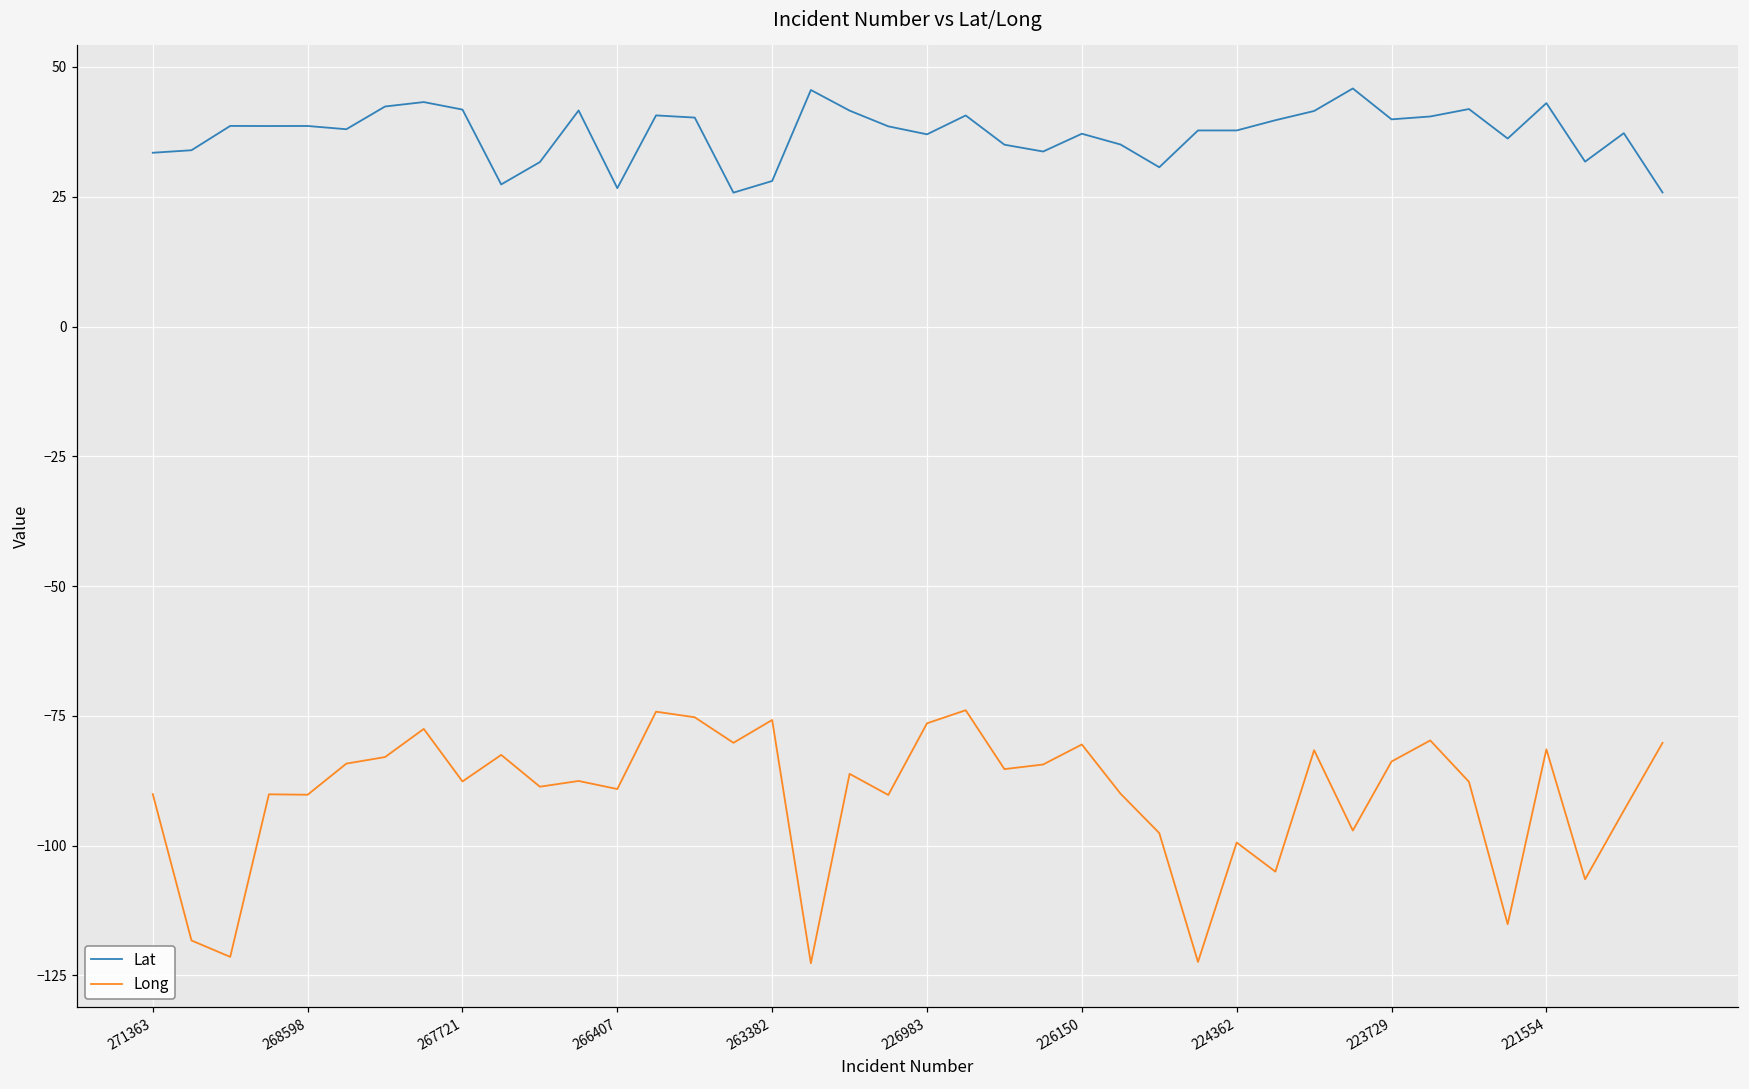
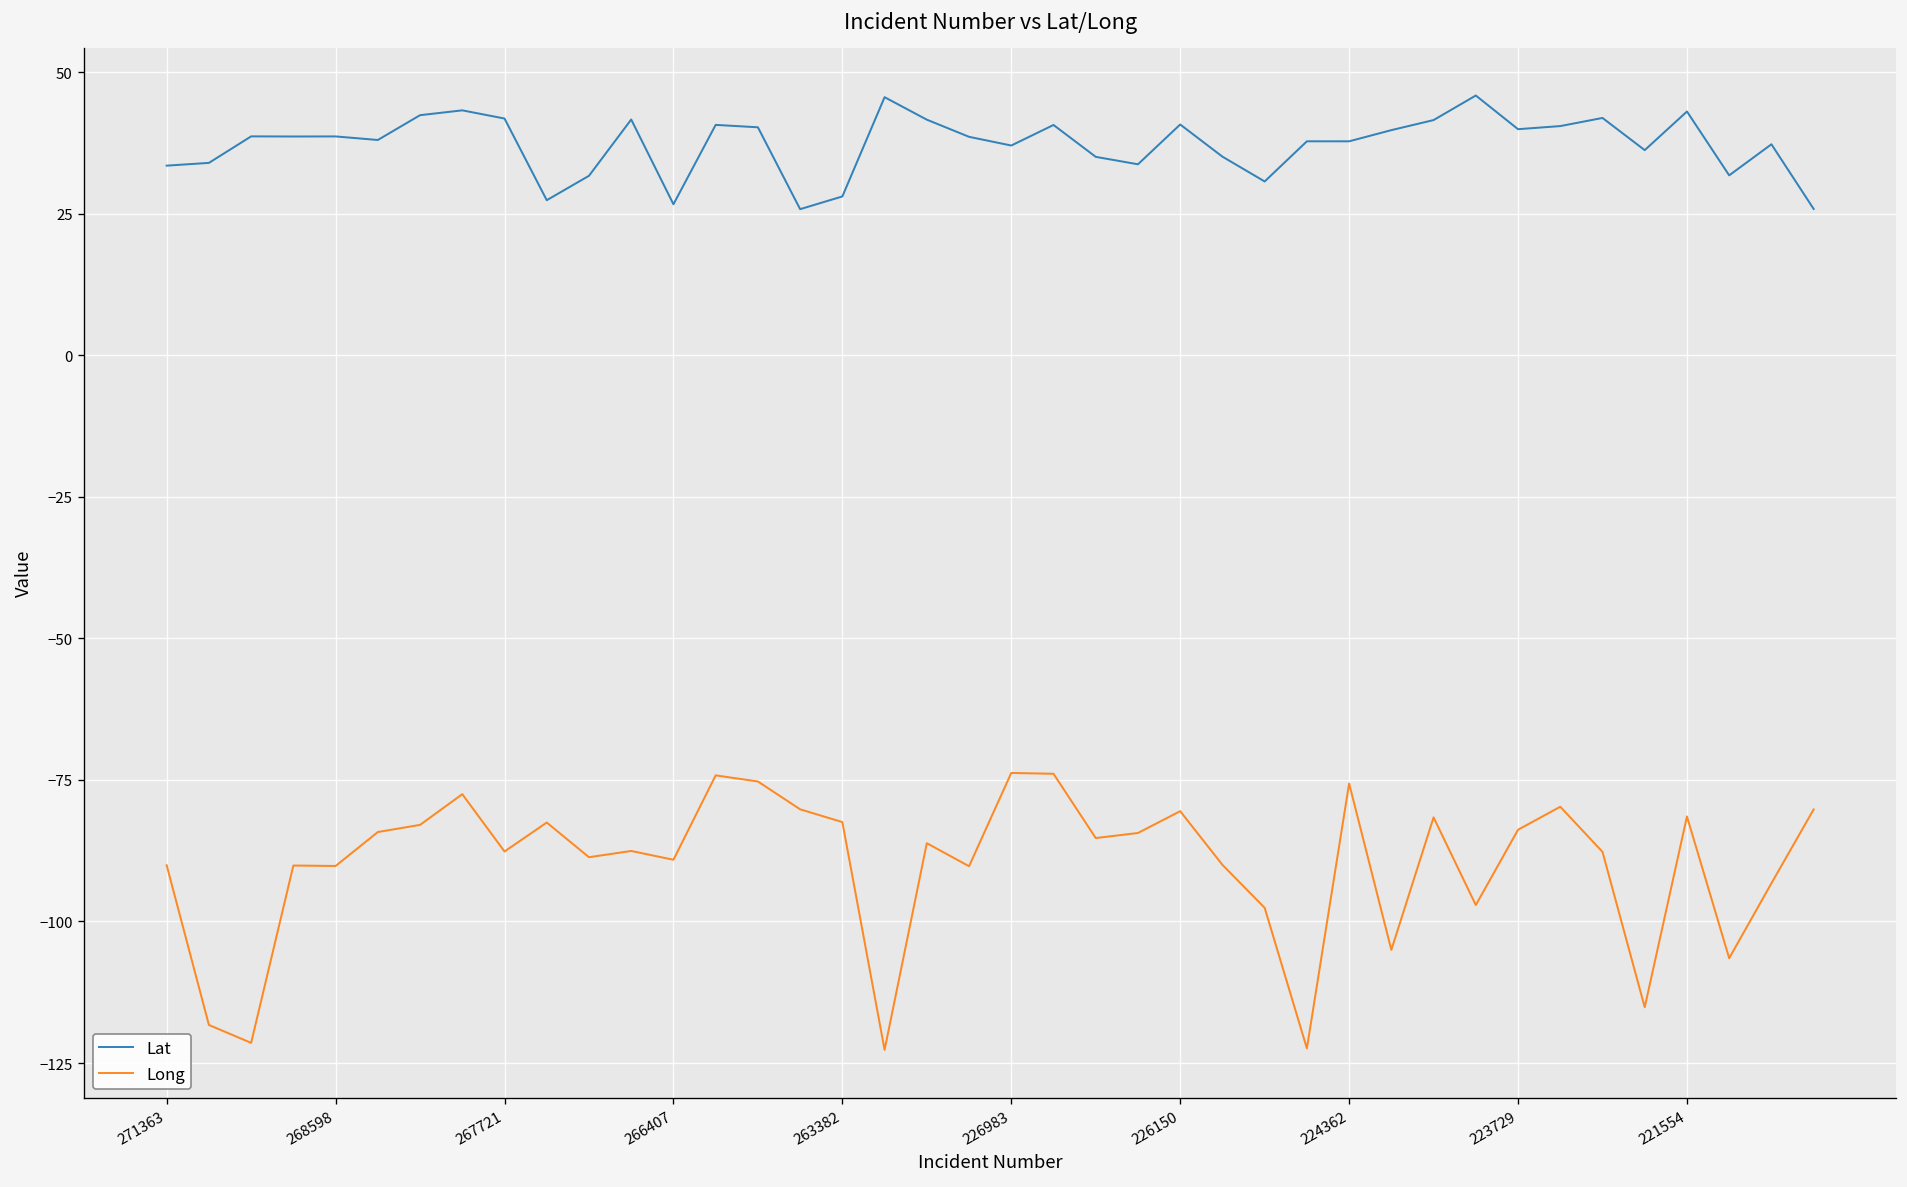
Long, 263382: -76 -> -82
Long, 226983: -76 -> -74
Lat, 226150: 37 -> 41
Long, 224362: -99 -> -76
